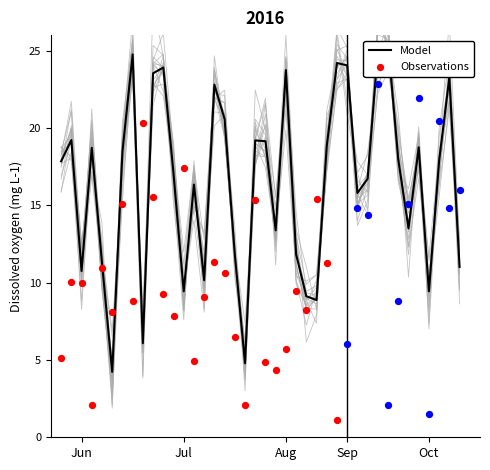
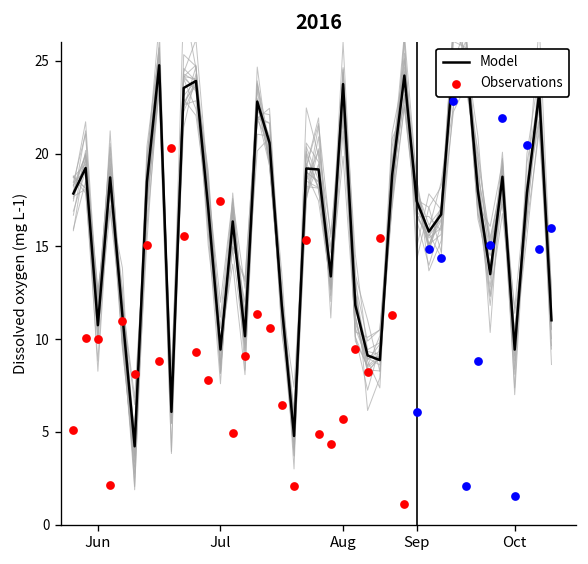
Model, Sep: 24.0 -> 17.4
